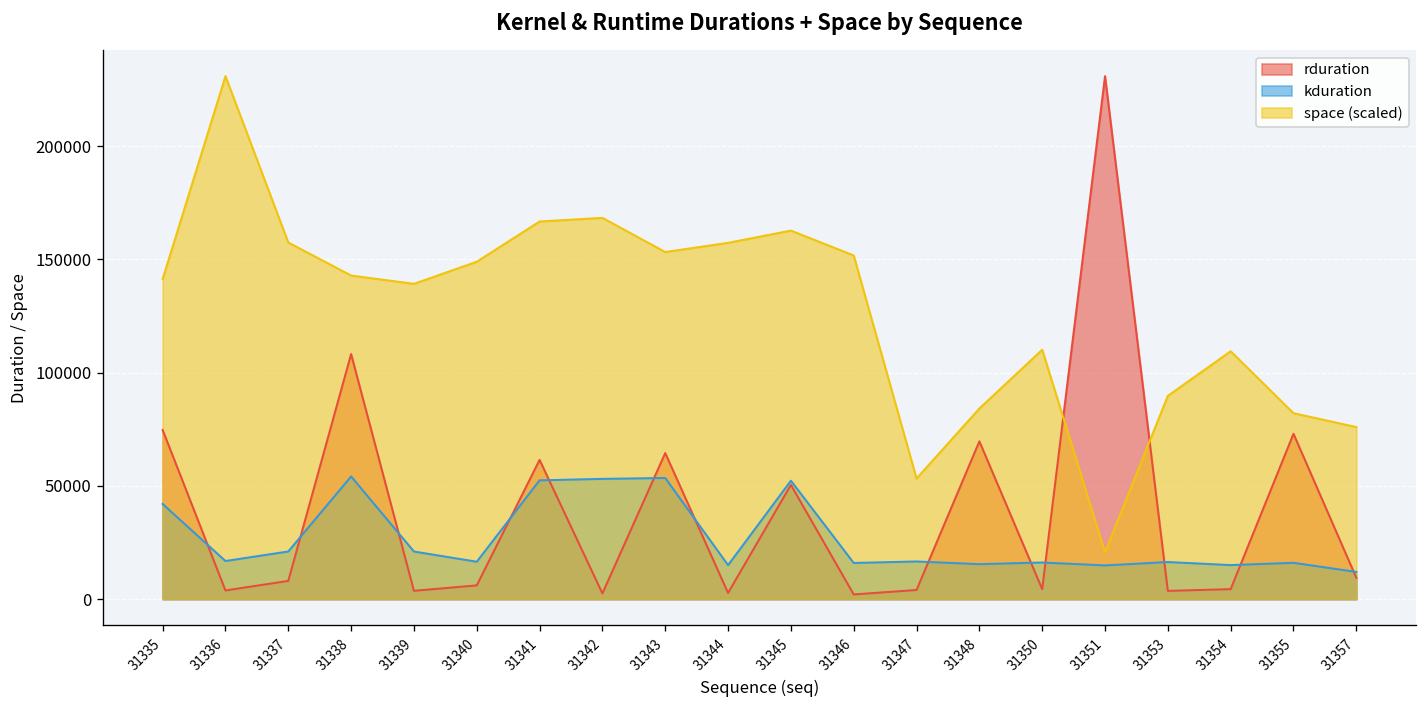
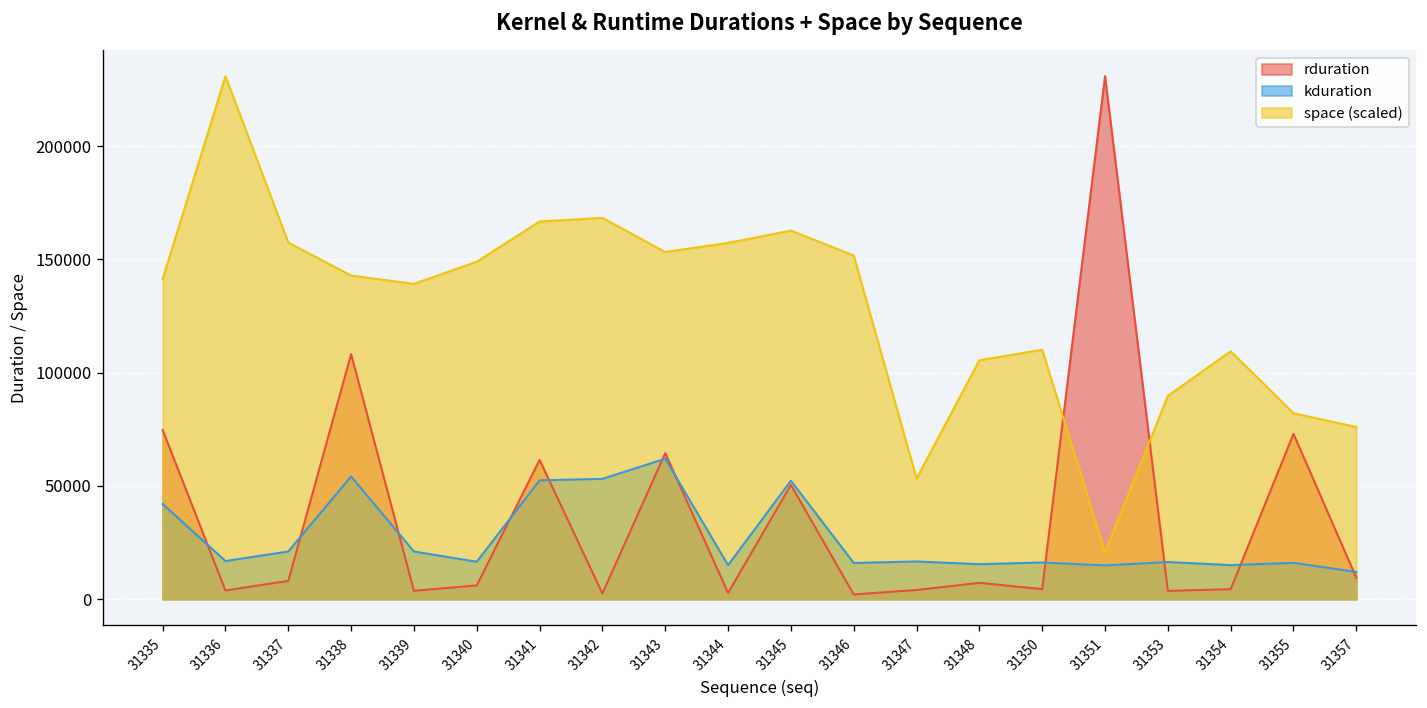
kduration, 31343: 54000 -> 62000
rduration, 31348: 70000 -> 7000
space (scaled), 31348: 84000 -> 106000
